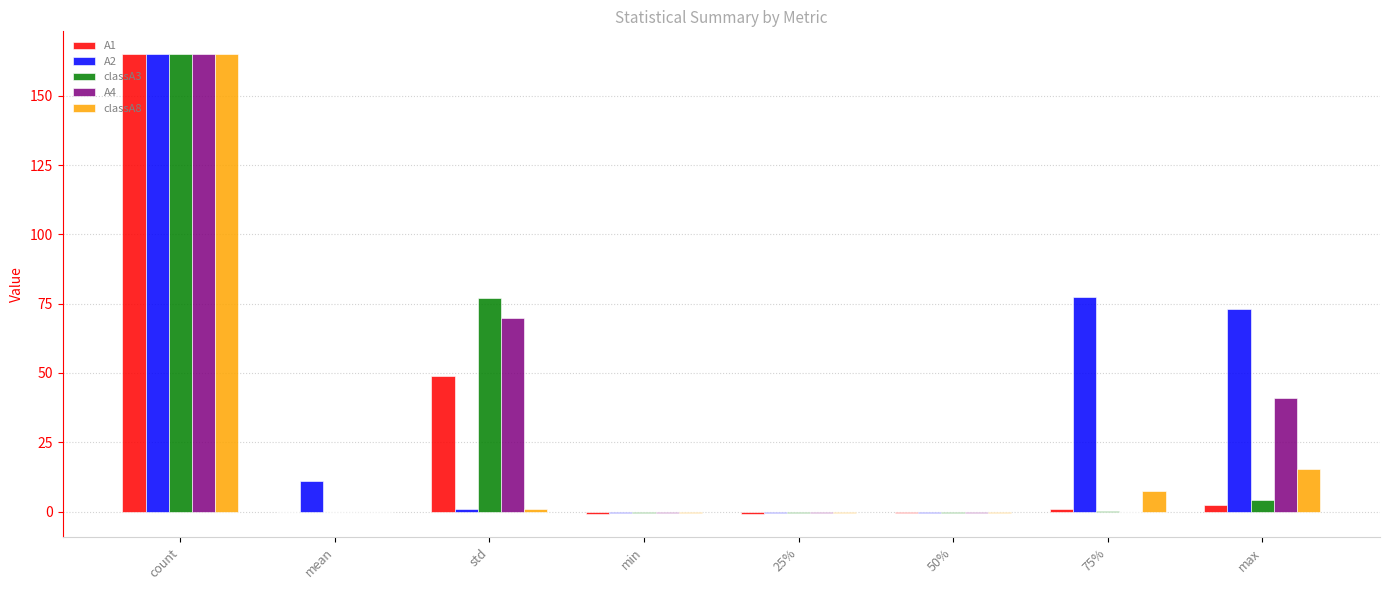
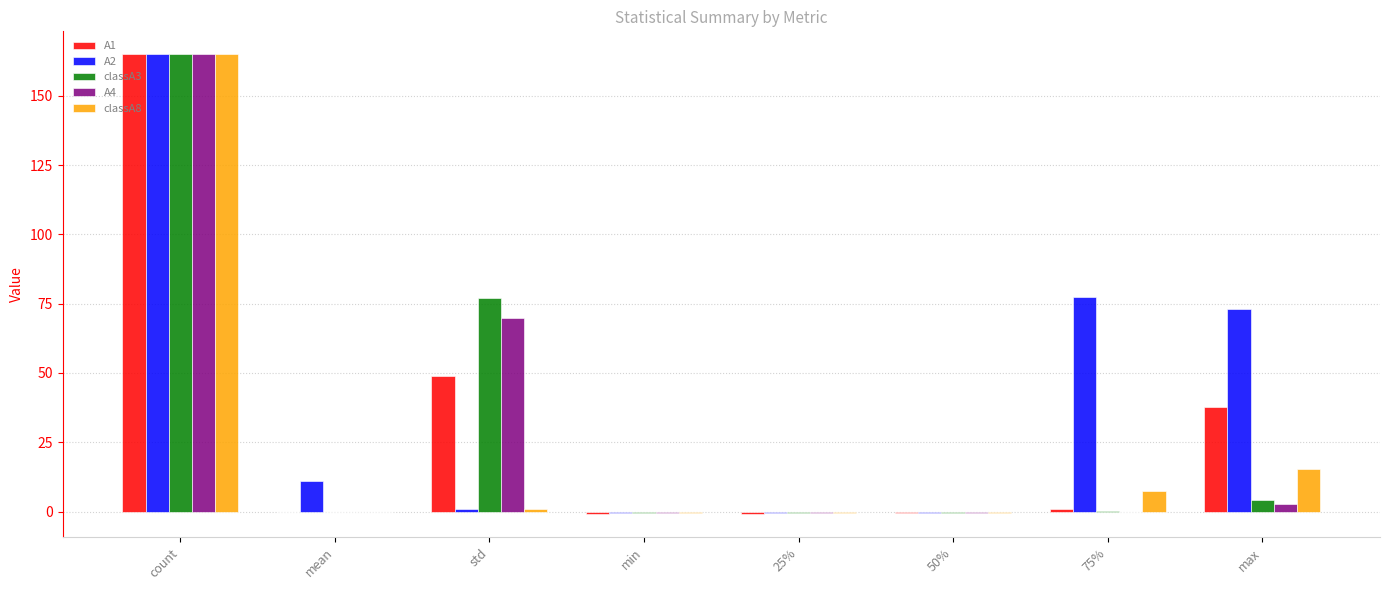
A1, max: 2 -> 38
A4, max: 41 -> 3
